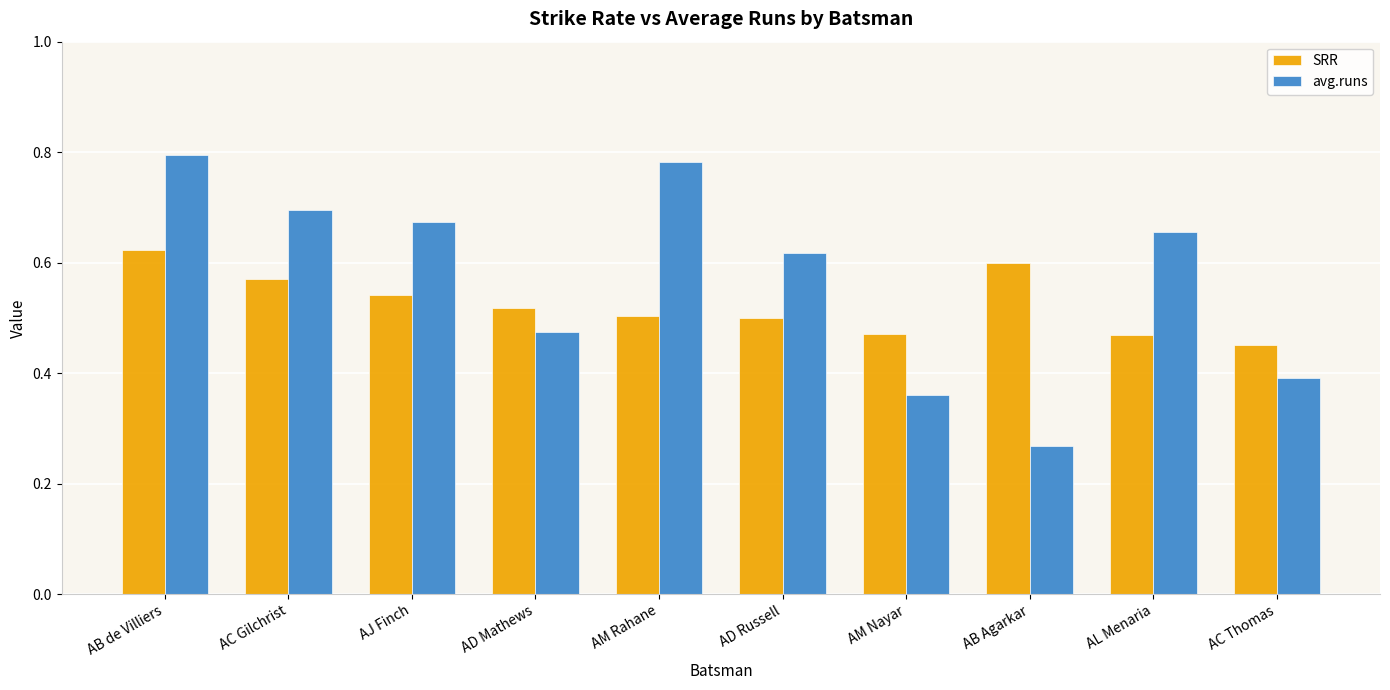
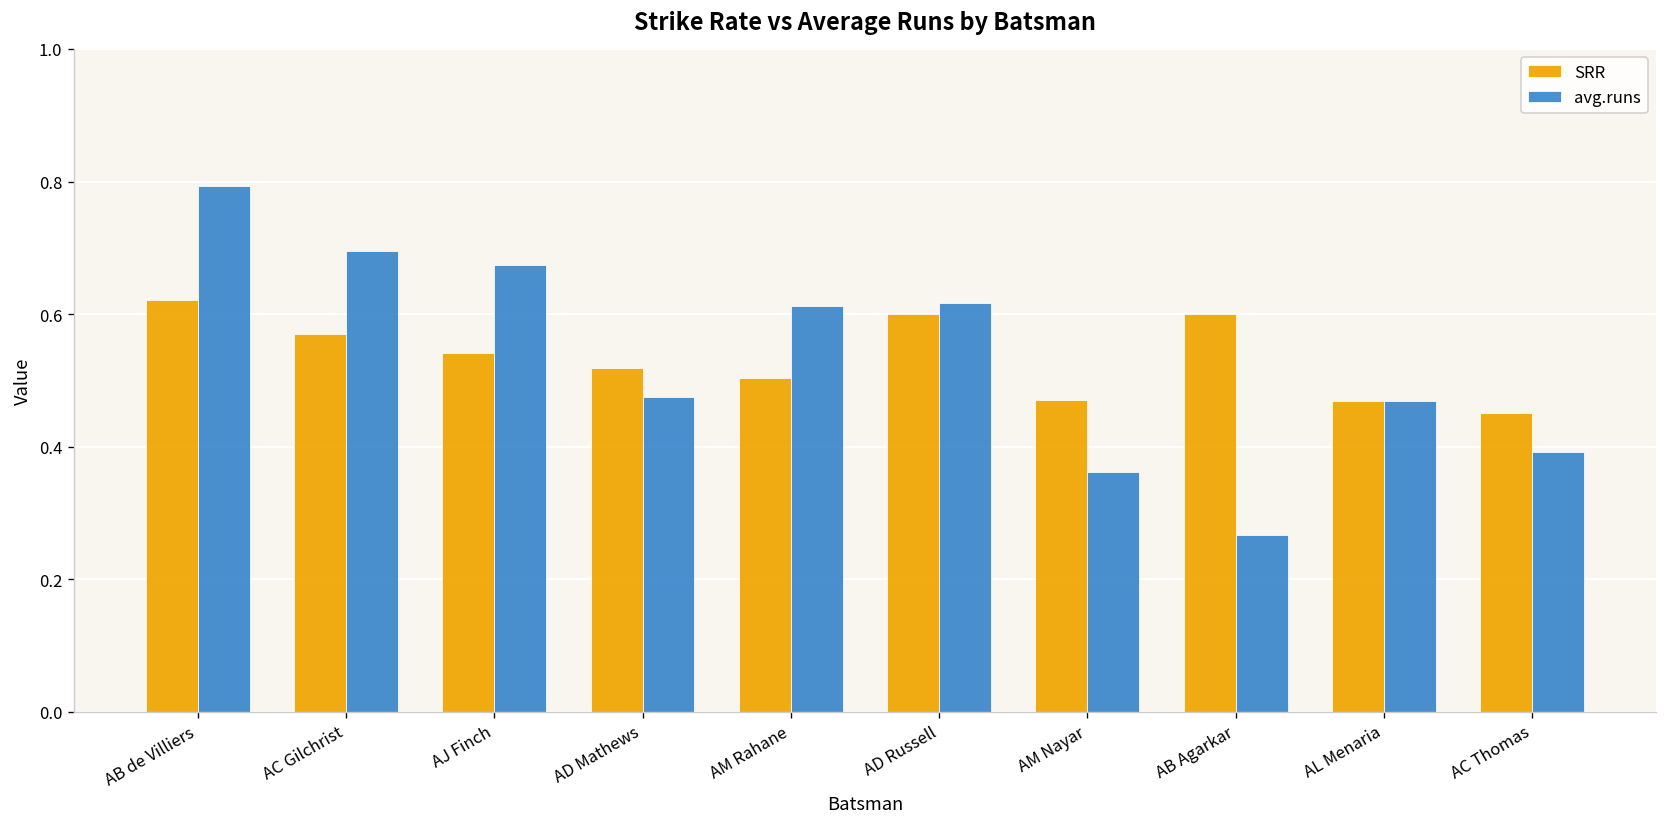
avg.runs, AM Rahane: 0.78 -> 0.61
SRR, AD Russell: 0.5 -> 0.6
avg.runs, AL Menaria: 0.66 -> 0.47
